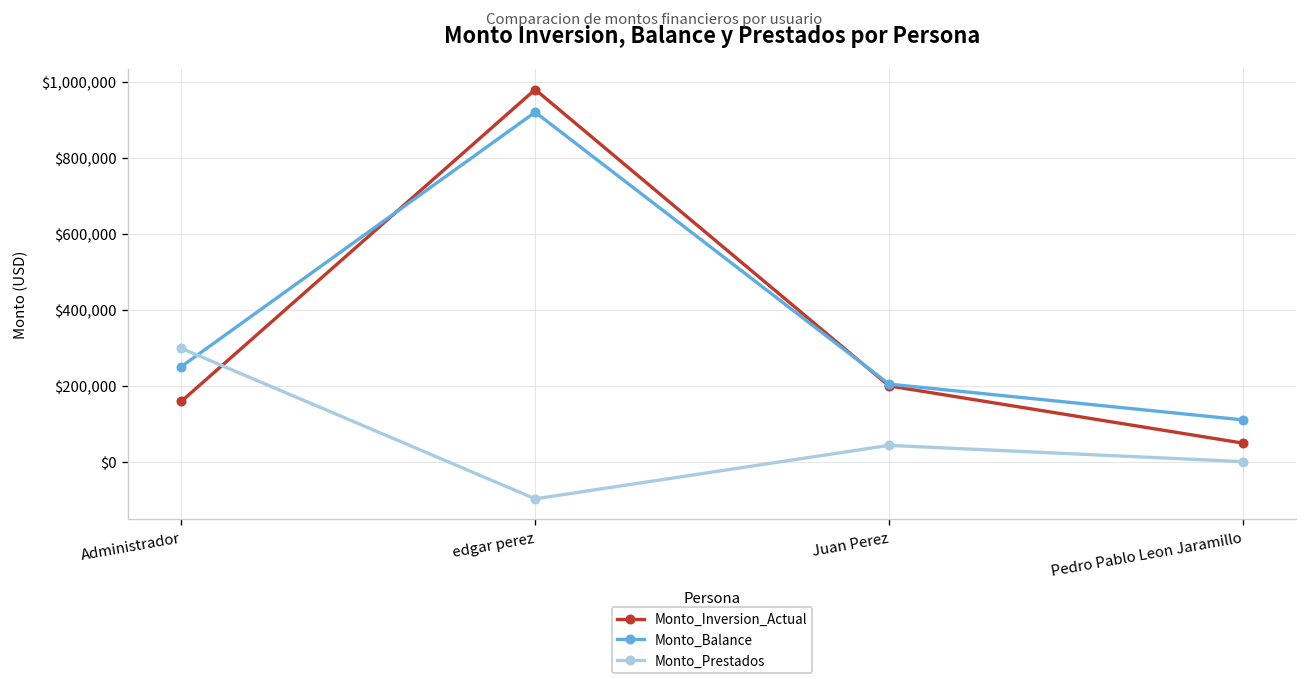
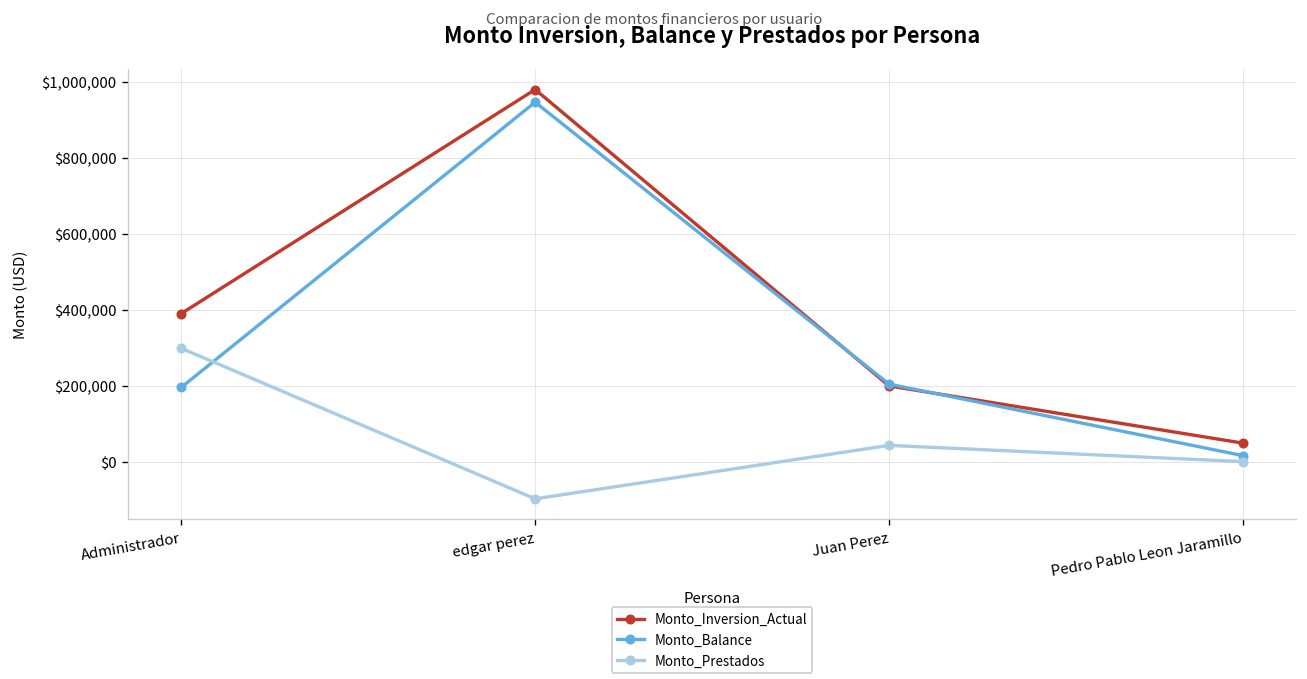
Monto_Inversion_Actual, Administrador: $160,000 -> $390,000
Monto_Balance, Administrador: $250,000 -> $200,000
Monto_Balance, edgar perez: $920,000 -> $950,000
Monto_Balance, Pedro Pablo Leon Jaramillo: $110,000 -> $20,000
